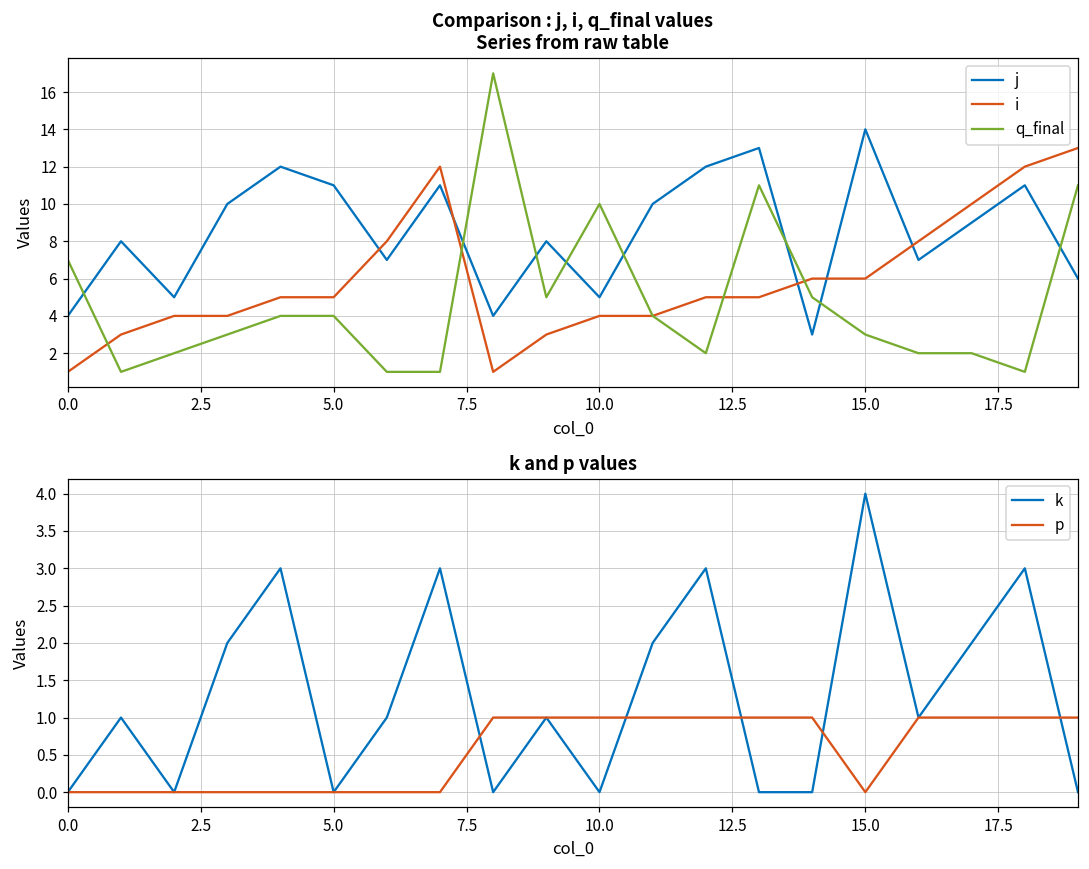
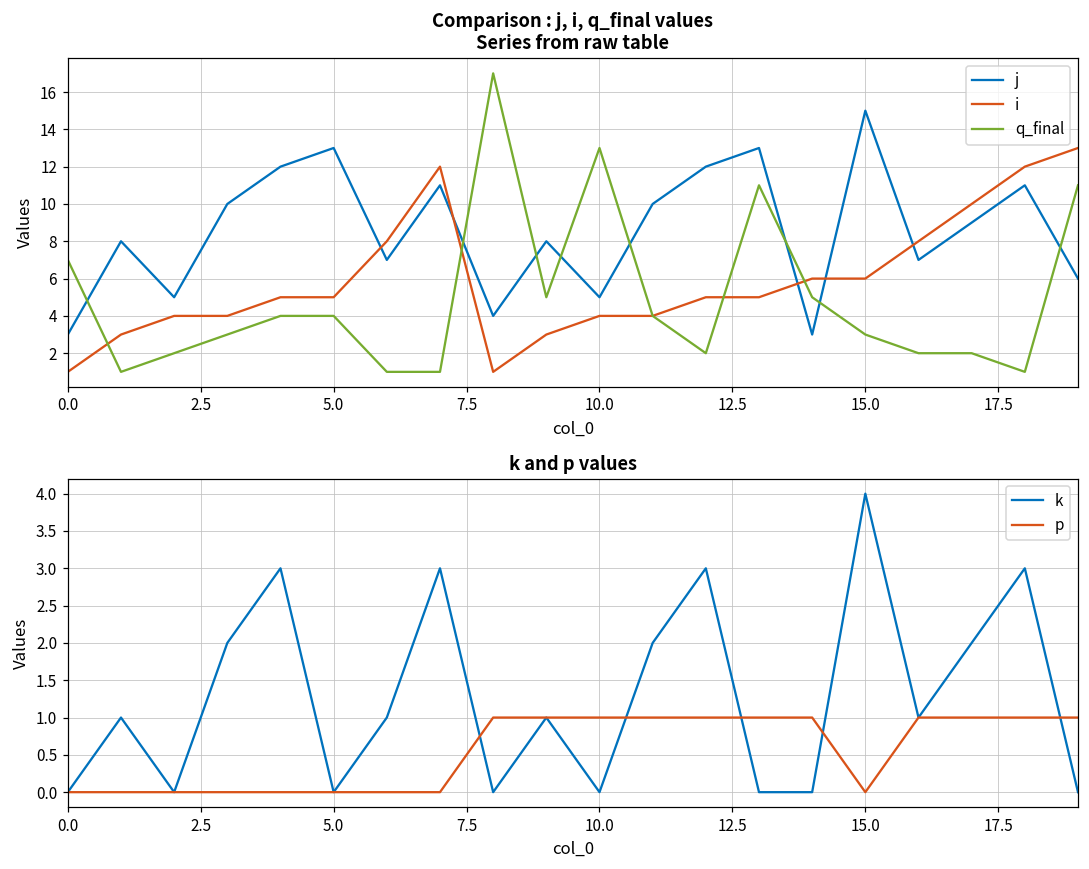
Comparison : j, i, q_final values Series from raw table, j, 0.0: 4 -> 3
Comparison : j, i, q_final values Series from raw table, j, 5.0: 11 -> 13
Comparison : j, i, q_final values Series from raw table, q_final, 10.0: 10 -> 13
Comparison : j, i, q_final values Series from raw table, j, 15.0: 14 -> 15
